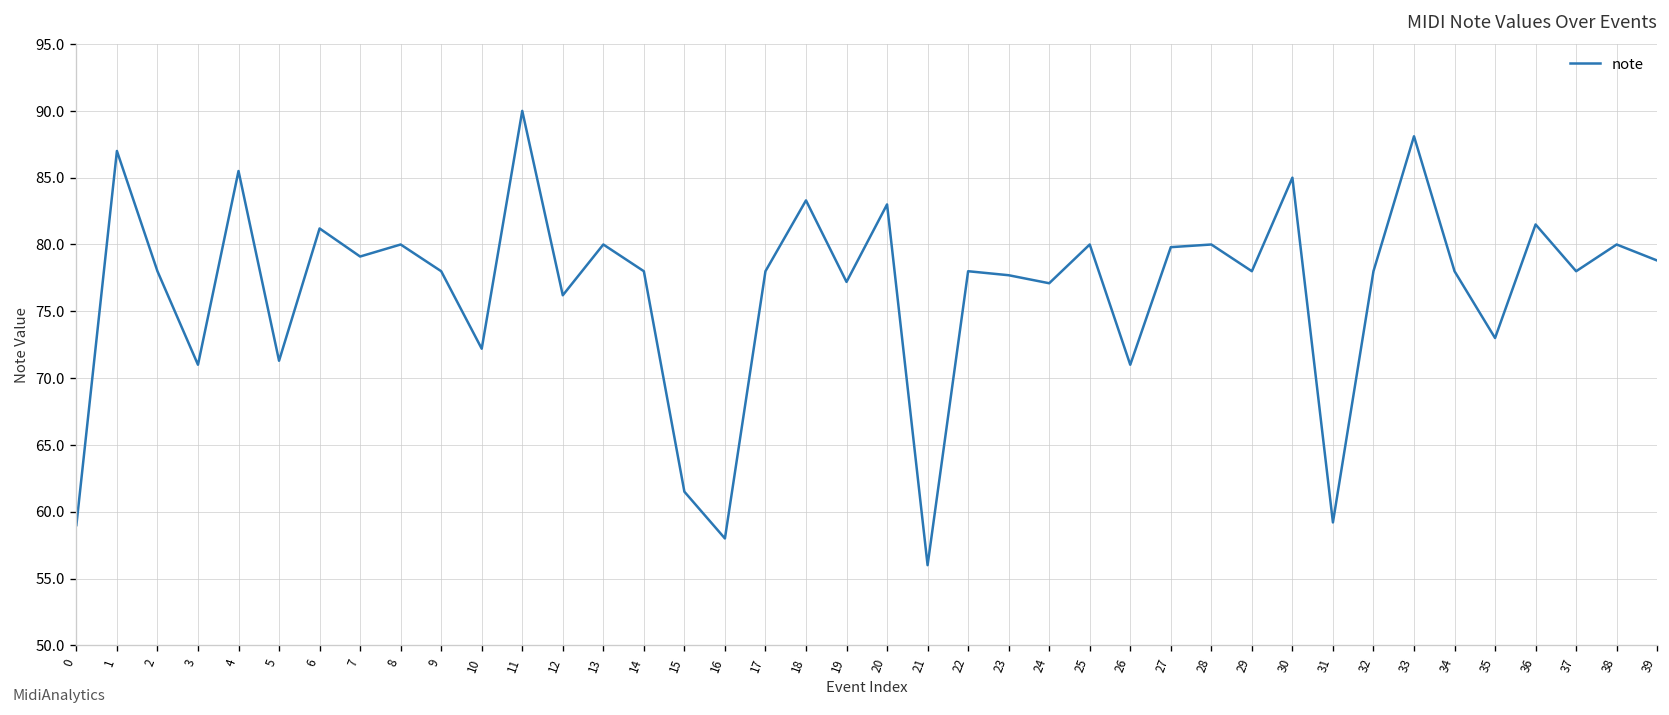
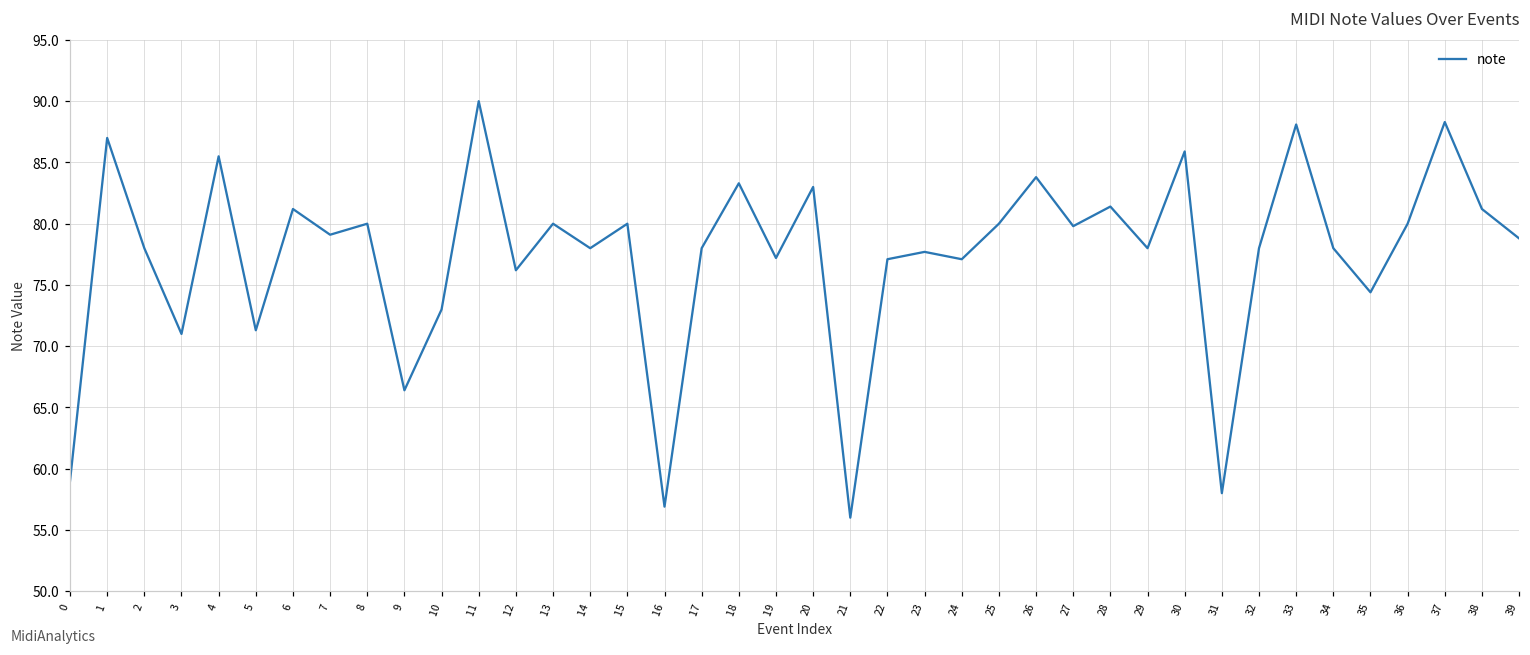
9: 78.0 -> 66.4
10: 72.2 -> 73.0
15: 61.5 -> 80.0
16: 58.0 -> 56.9
22: 78.0 -> 77.1
26: 71.0 -> 83.8
28: 80.0 -> 81.4
30: 85.0 -> 85.9
31: 59.2 -> 58.0
35: 73.0 -> 74.4
36: 81.5 -> 80.0
37: 78.0 -> 88.3
38: 80.0 -> 81.2
